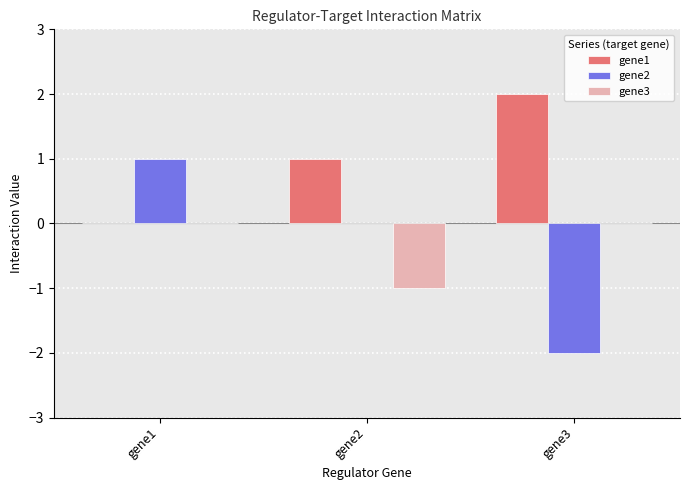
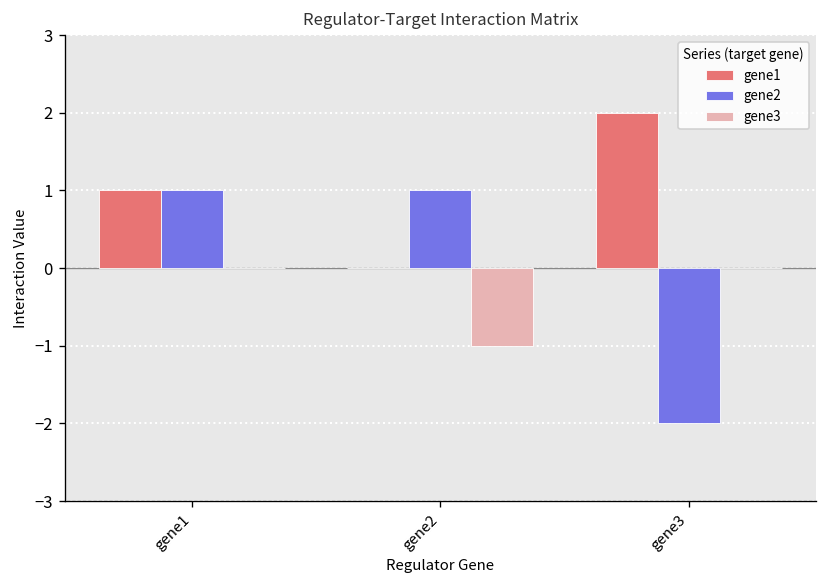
gene1, gene1: 0 -> 1
gene1, gene2: 1 -> 0
gene2, gene2: 0 -> 1
